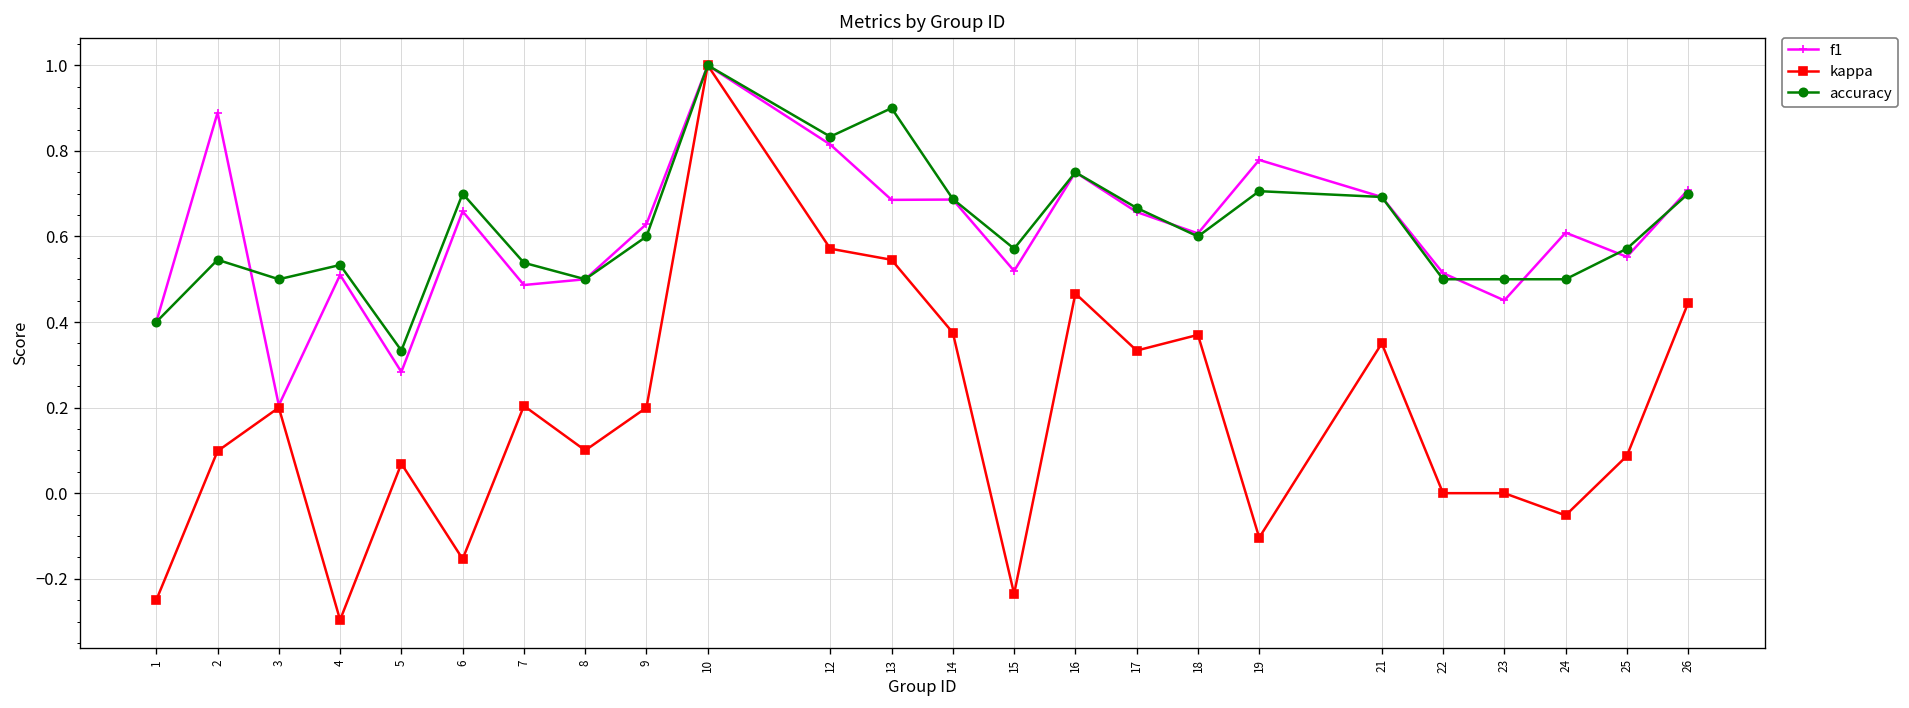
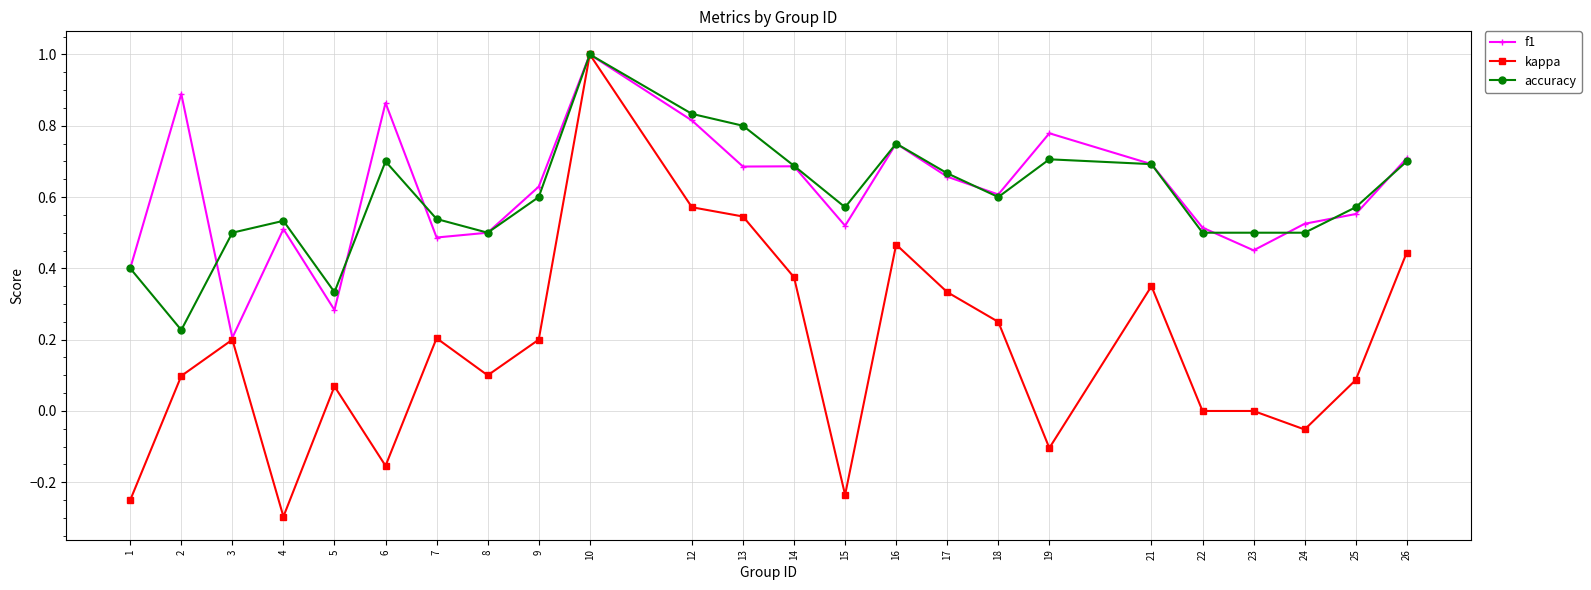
accuracy, 2: 0.55 -> 0.23
f1, 6: 0.66 -> 0.86
accuracy, 13: 0.9 -> 0.8
kappa, 18: 0.37 -> 0.25
f1, 24: 0.61 -> 0.53
